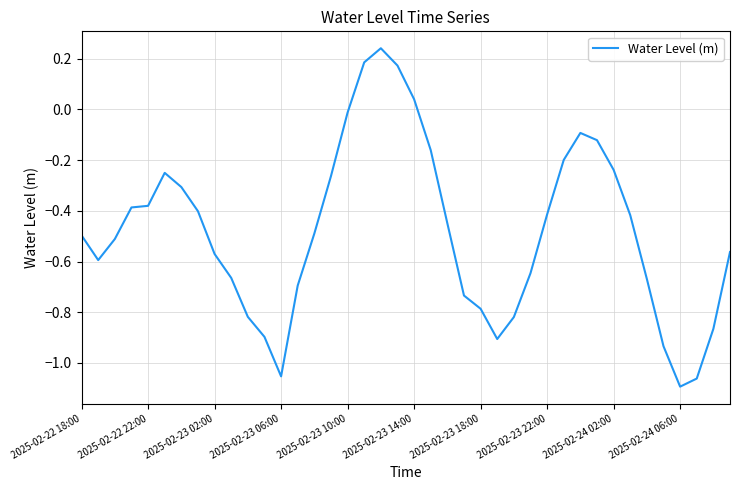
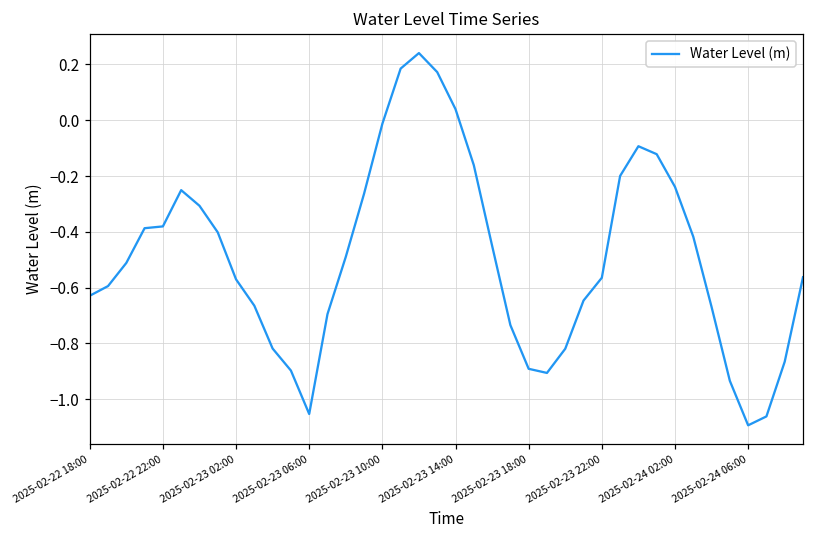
2025-02-22 18:00: -0.50 -> -0.63
2025-02-23 18:00: -0.79 -> -0.89
2025-02-23 22:00: -0.41 -> -0.56
